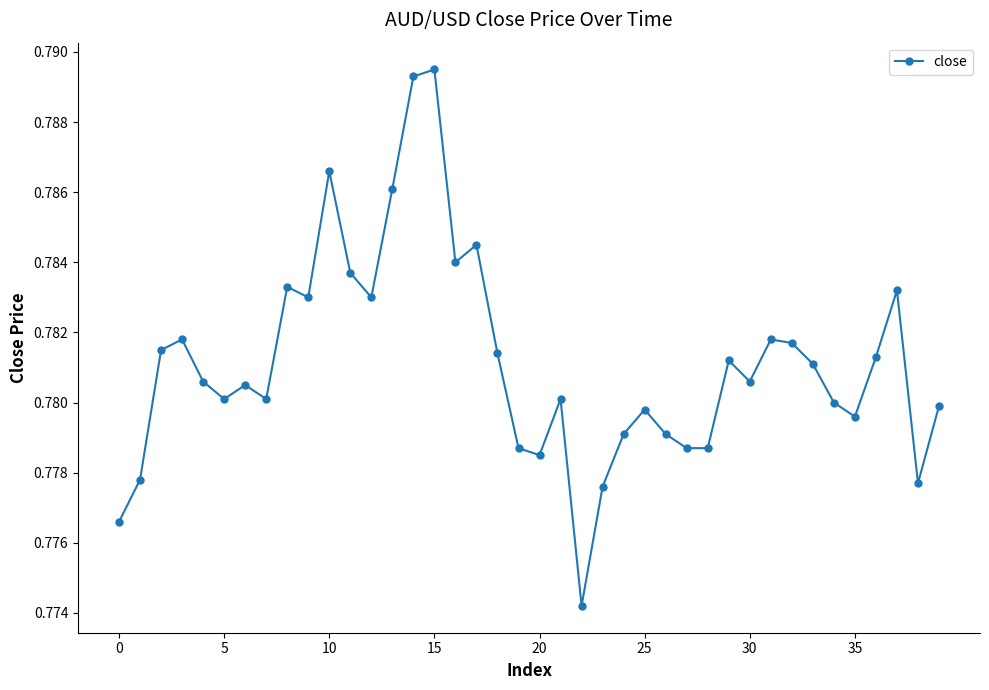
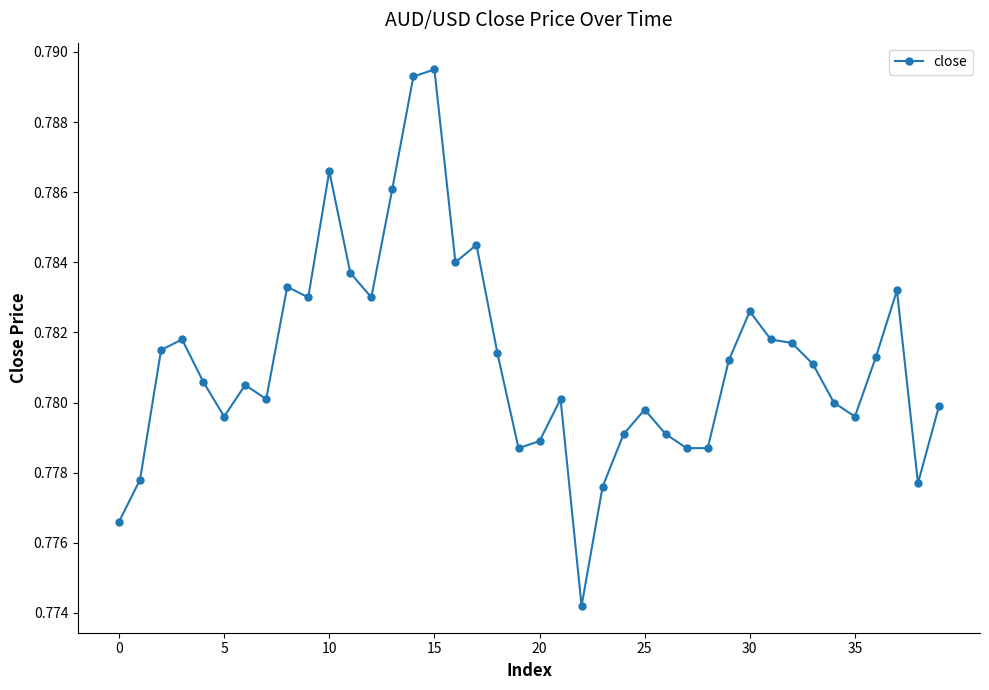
5: 0.7801 -> 0.7796
20: 0.7785 -> 0.7789
30: 0.7806 -> 0.7826
